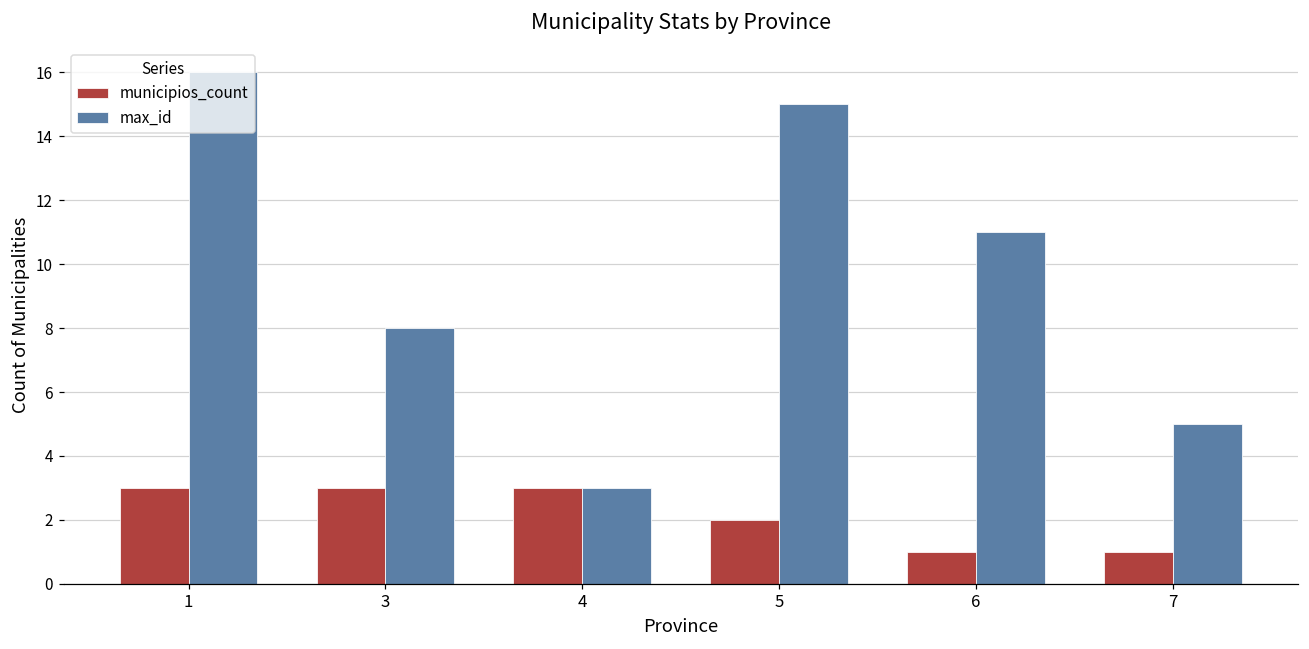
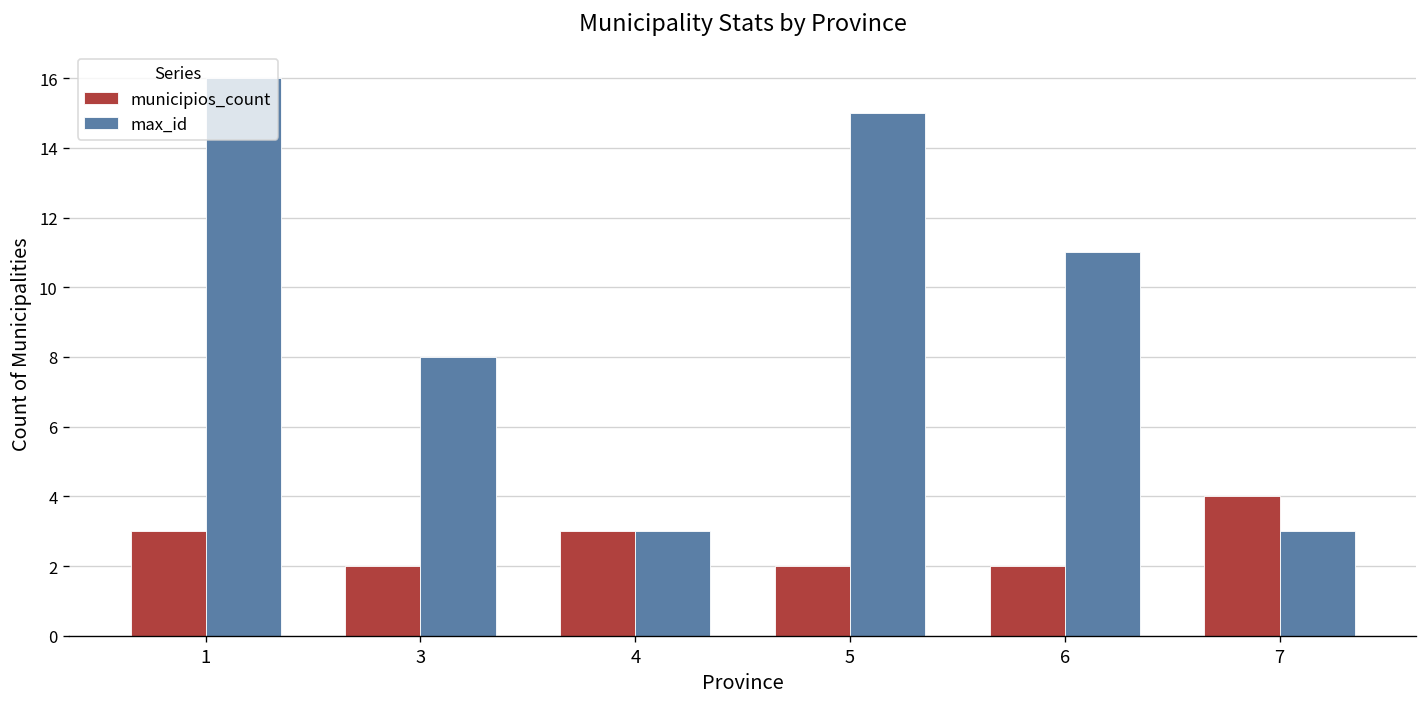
municipios_count, 3: 3 -> 2
municipios_count, 6: 1 -> 2
municipios_count, 7: 1 -> 4
max_id, 7: 5 -> 3
